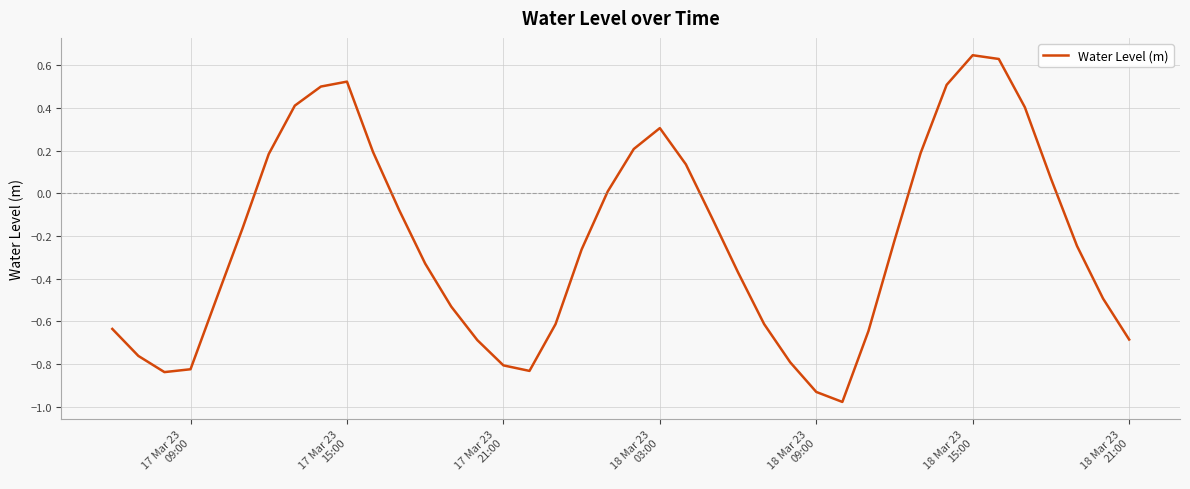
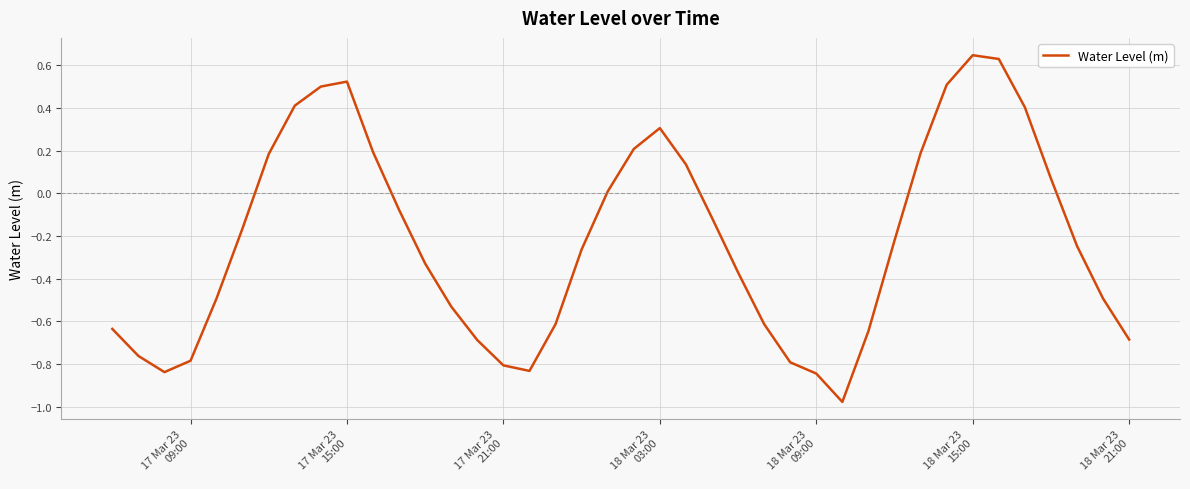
17 Mar 23 09:00: -0.83 -> -0.79
18 Mar 23 09:00: -0.93 -> -0.85
